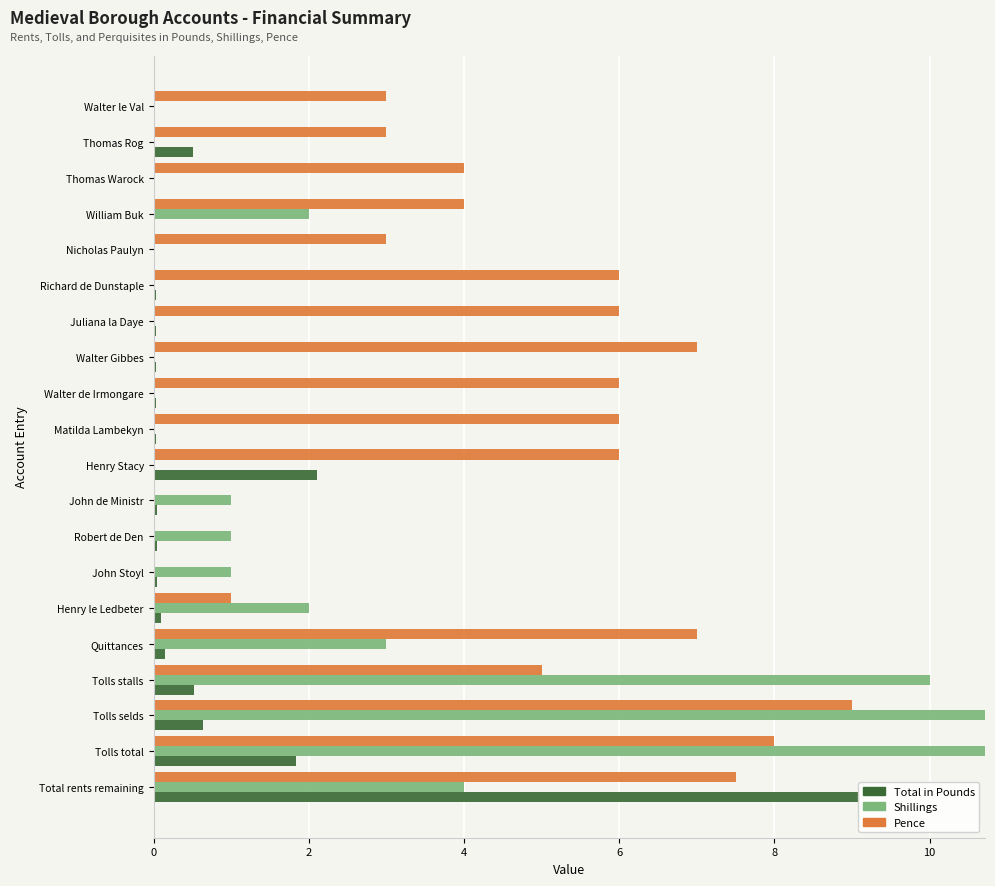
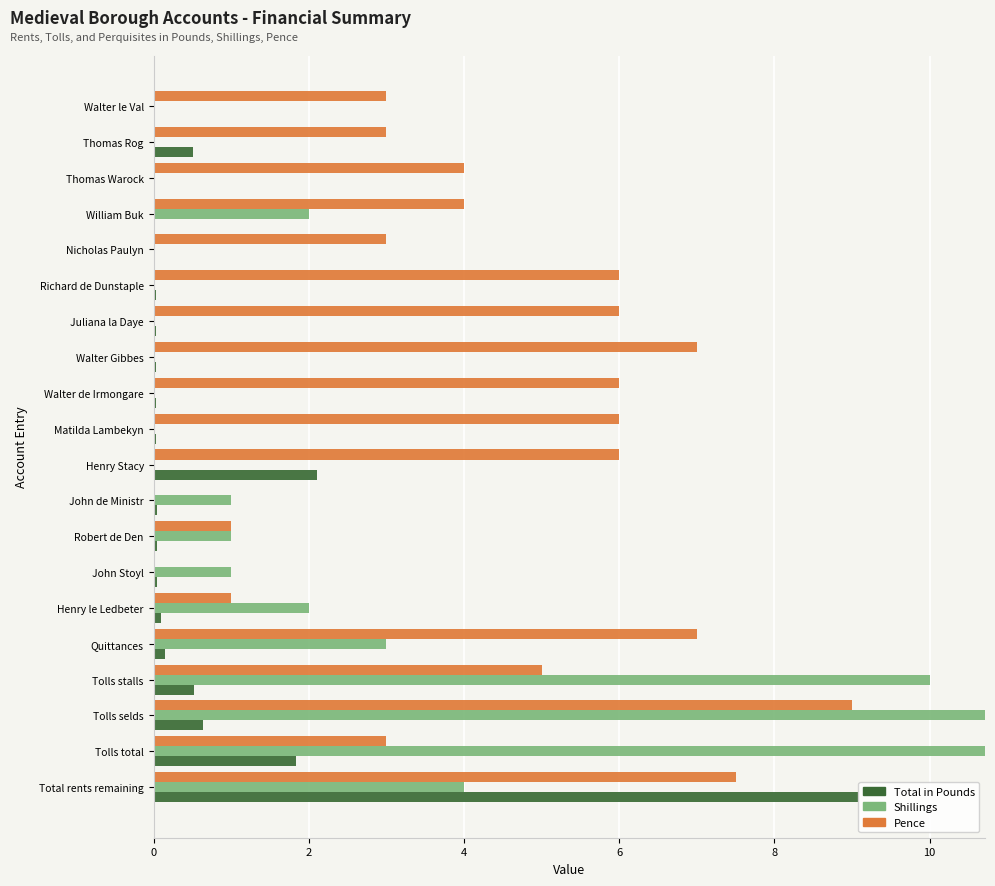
Pence, Robert de Den: 0 -> 1
Pence, Tolls total: 8 -> 3
